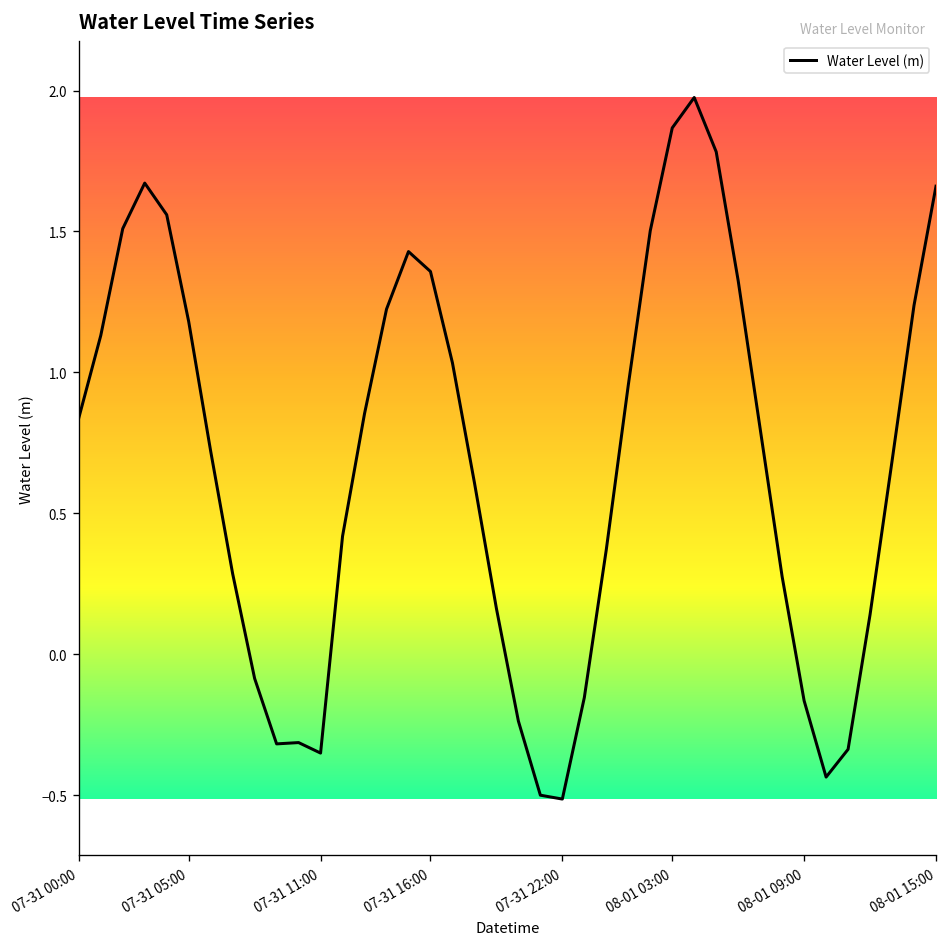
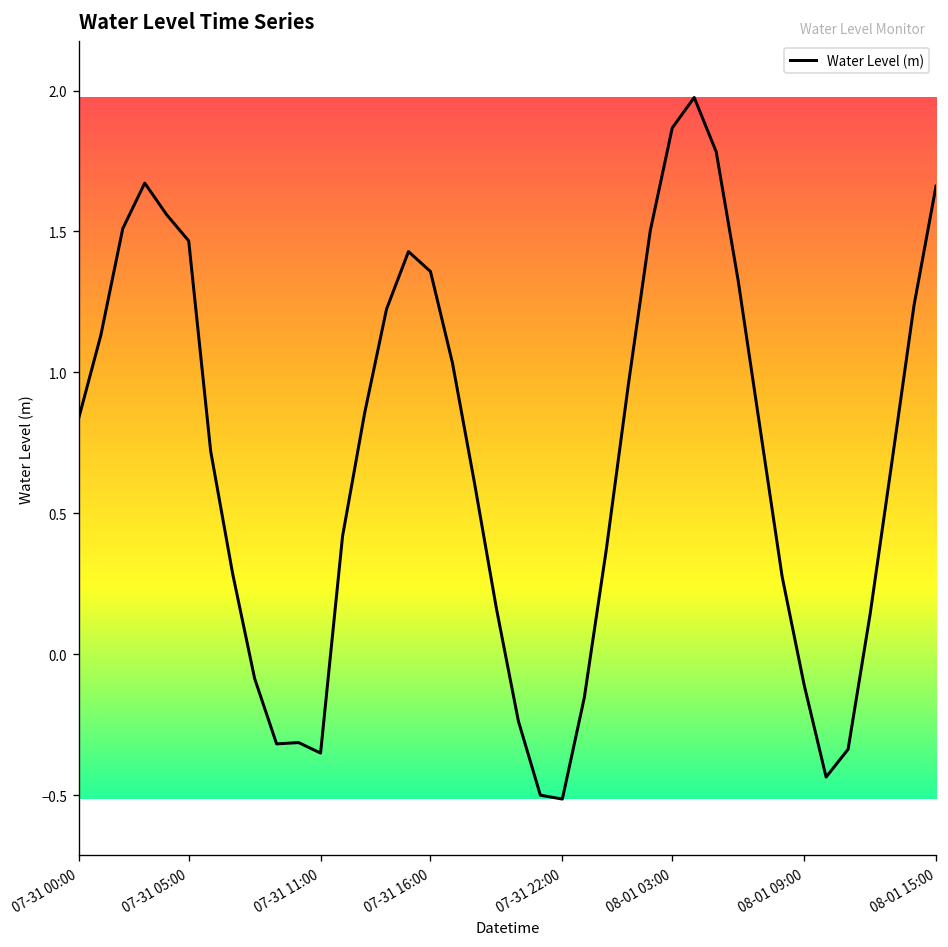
07-31 05:00: 1.18 -> 1.47
08-01 09:00: -0.17 -> -0.11
